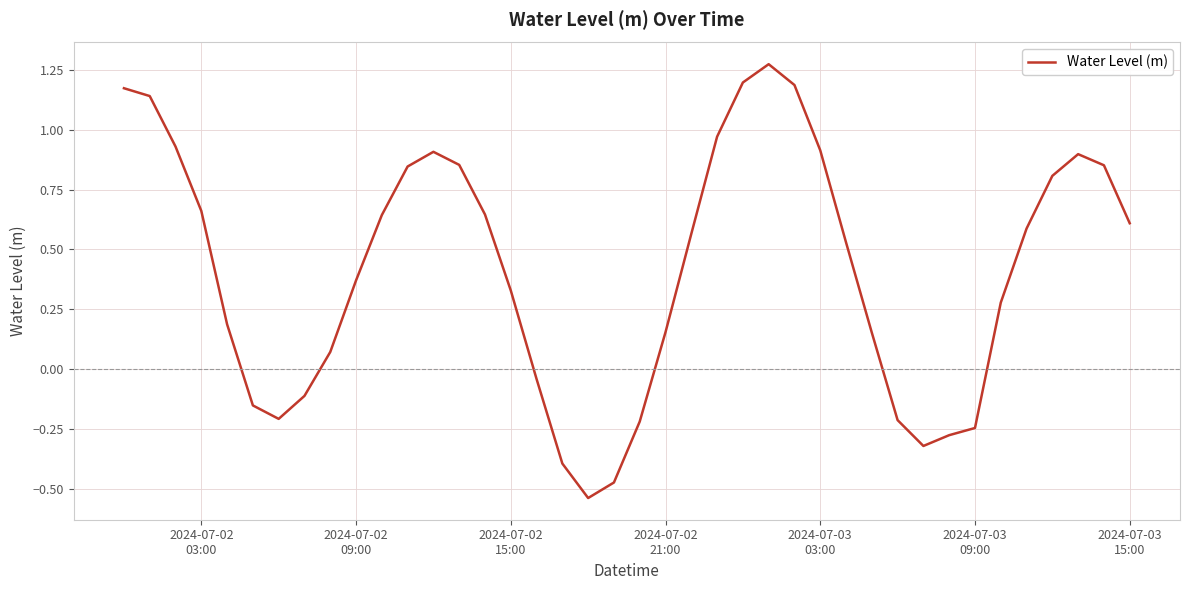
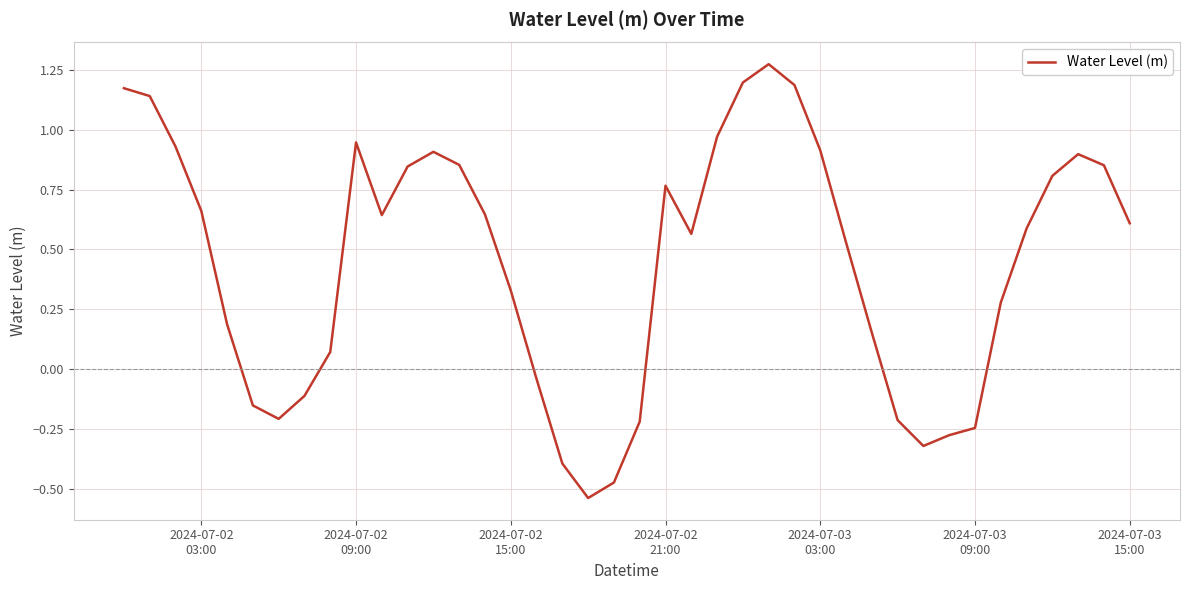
2024-07-02 09:00: 0.37 -> 0.95
2024-07-02 21:00: 0.15 -> 0.77
